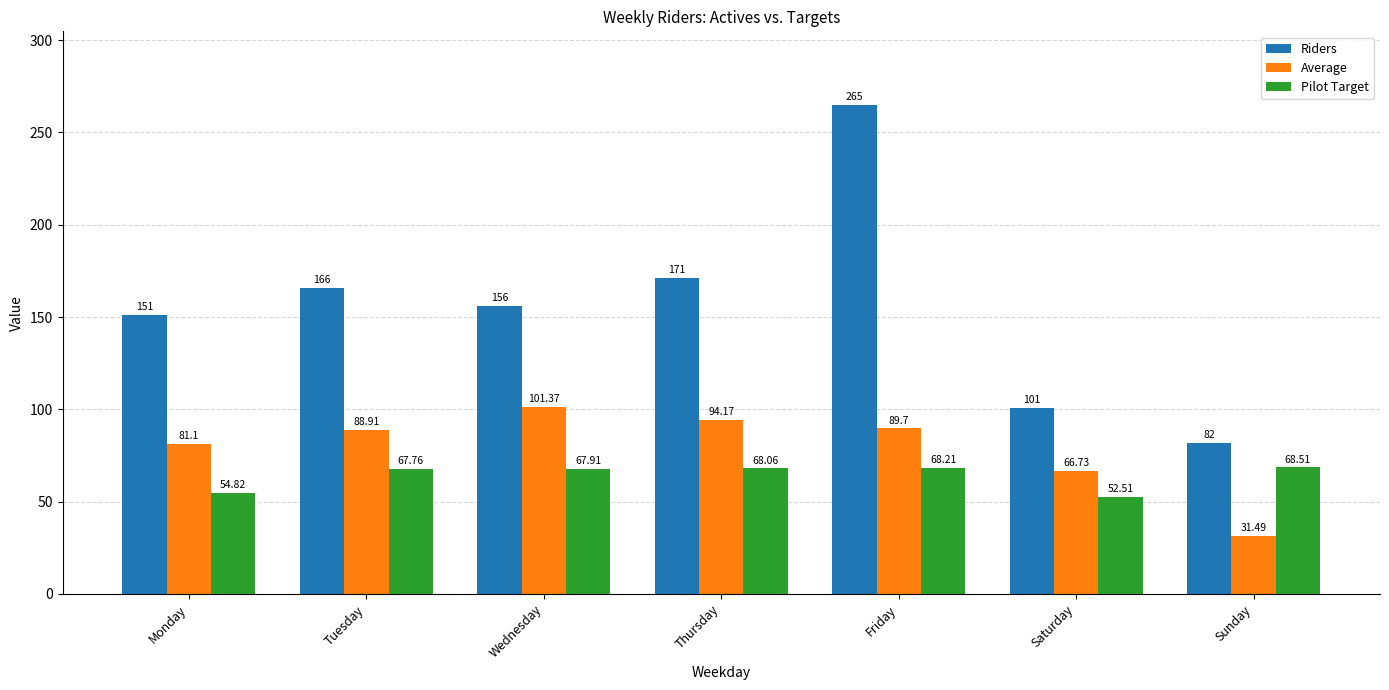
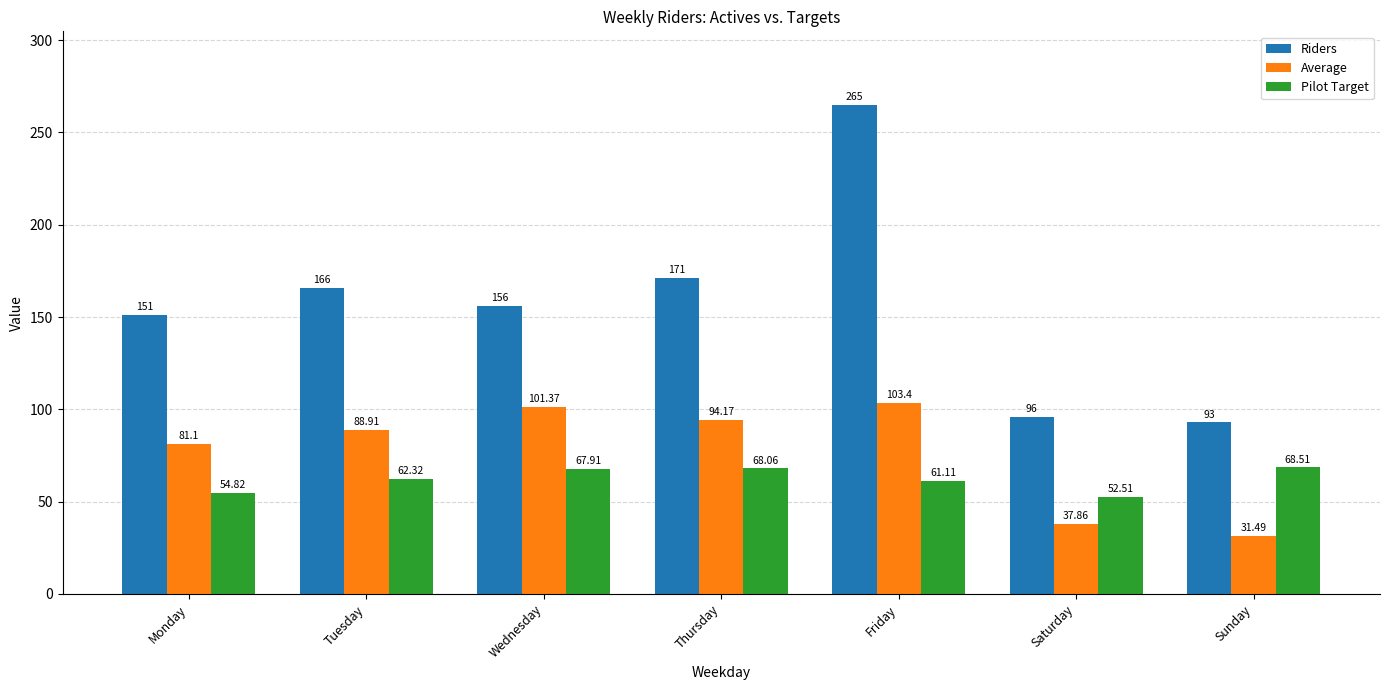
Pilot Target, Tuesday: 67.76 -> 62.32
Average, Friday: 89.7 -> 103.4
Pilot Target, Friday: 68.21 -> 61.11
Riders, Saturday: 101 -> 96
Average, Saturday: 66.73 -> 37.86
Riders, Sunday: 82 -> 93
